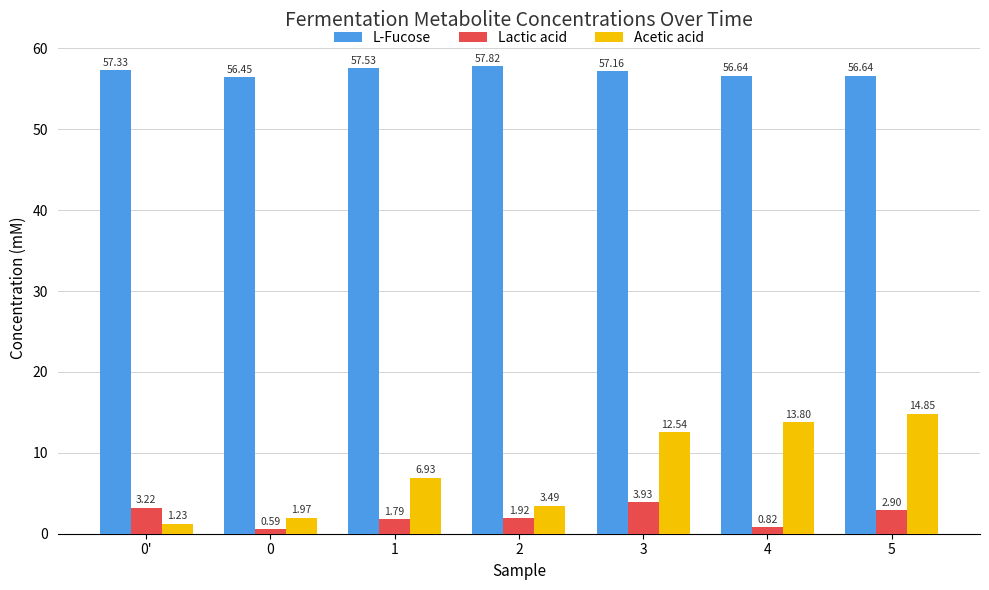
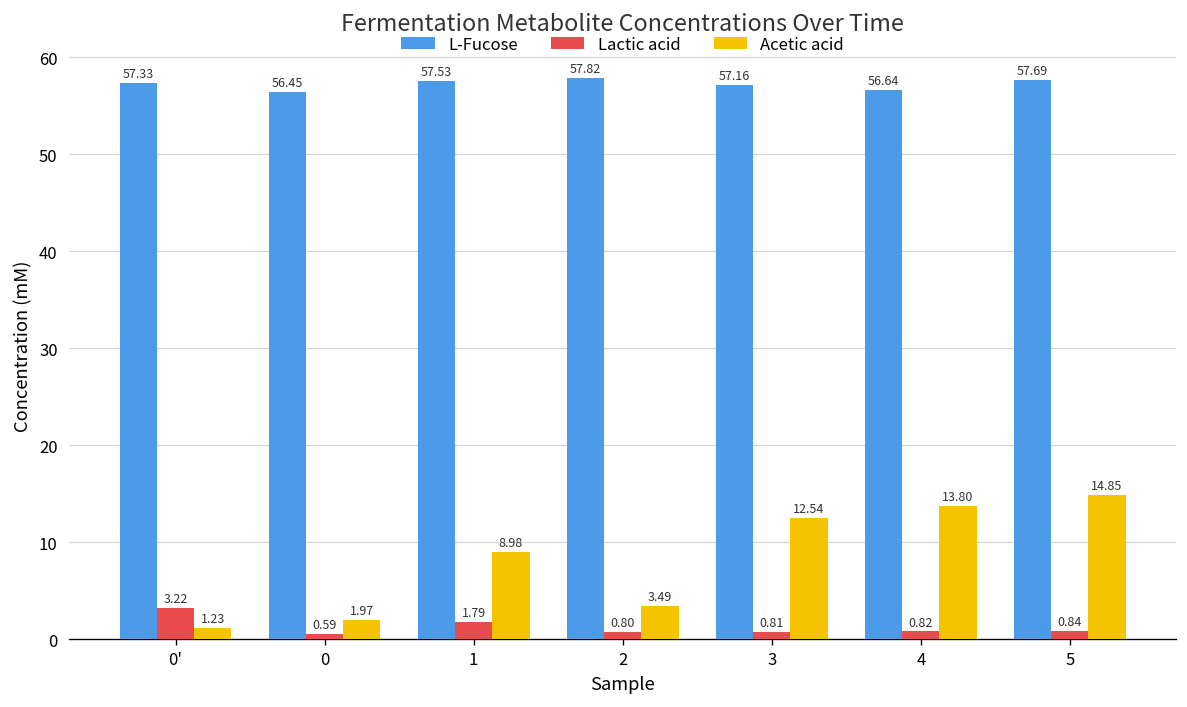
Acetic acid, 1: 6.93 -> 8.98
Lactic acid, 2: 1.92 -> 0.80
Lactic acid, 3: 3.93 -> 0.81
L-Fucose, 5: 56.64 -> 57.69
Lactic acid, 5: 2.90 -> 0.84
